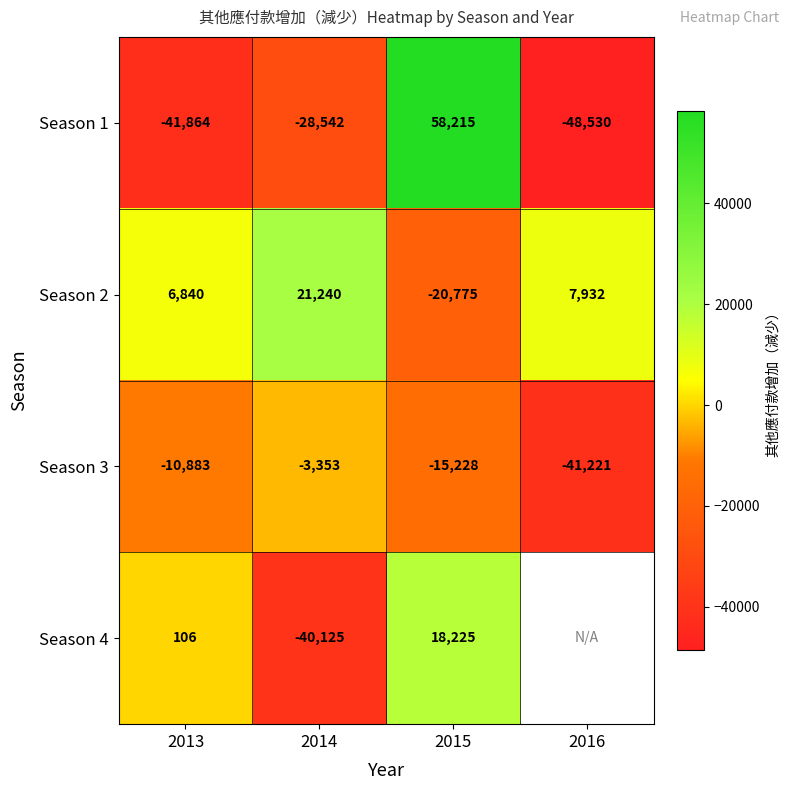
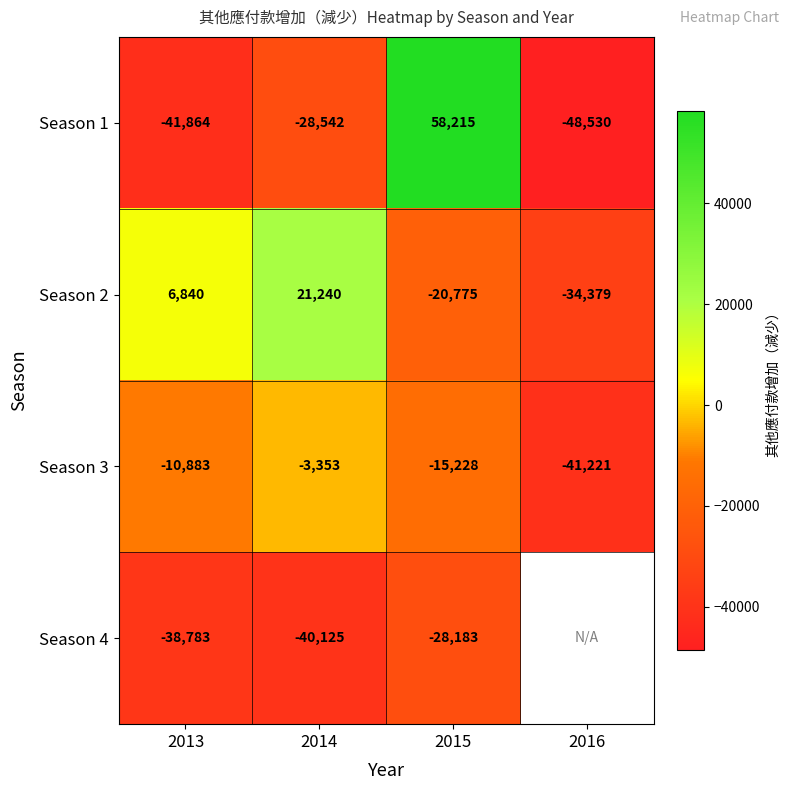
Season 2, 2016: 7,932 -> -34,379
Season 4, 2013: 106 -> -38,783
Season 4, 2015: 18,225 -> -28,183
